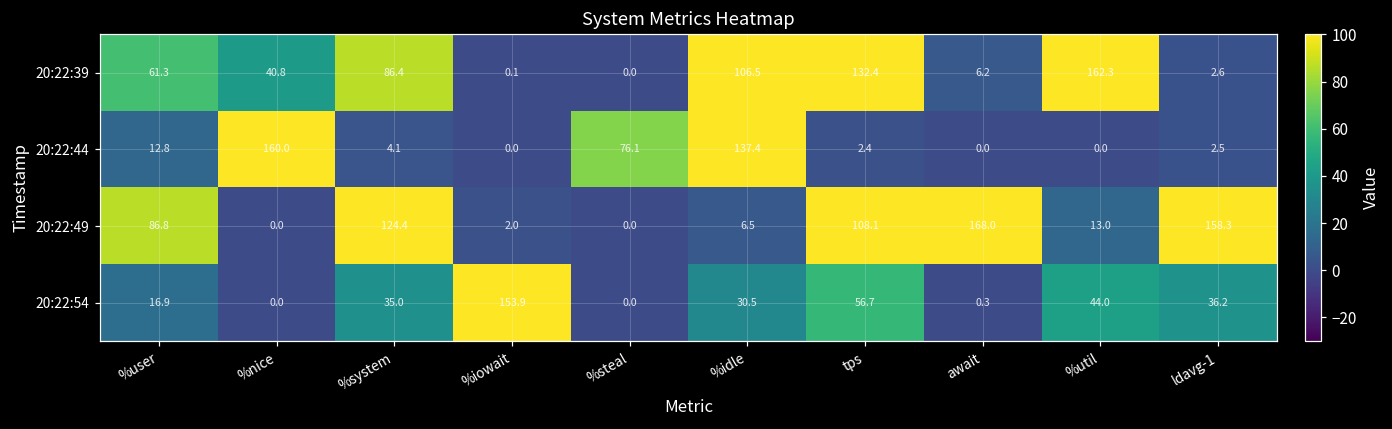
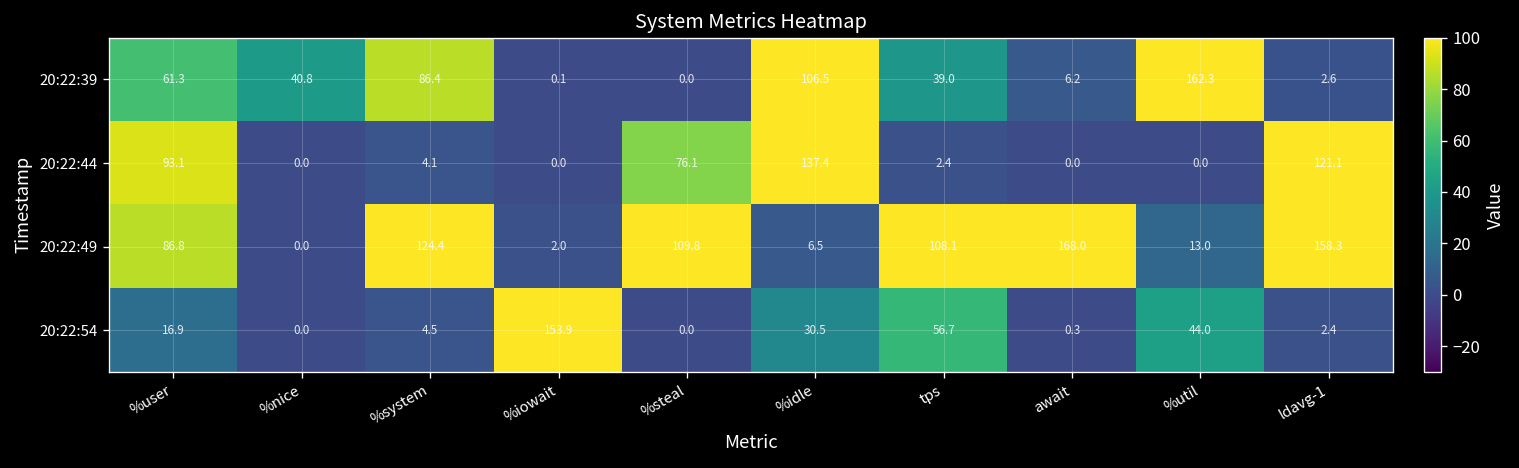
20:22:39, tps: 132.4 -> 39.0
20:22:44, %user: 12.8 -> 93.1
20:22:44, %nice: 160.0 -> 0.0
20:22:44, ldavg-1: 2.5 -> 121.1
20:22:49, %steal: 0.0 -> 109.8
20:22:54, %system: 35.0 -> 4.5
20:22:54, ldavg-1: 36.2 -> 2.4
